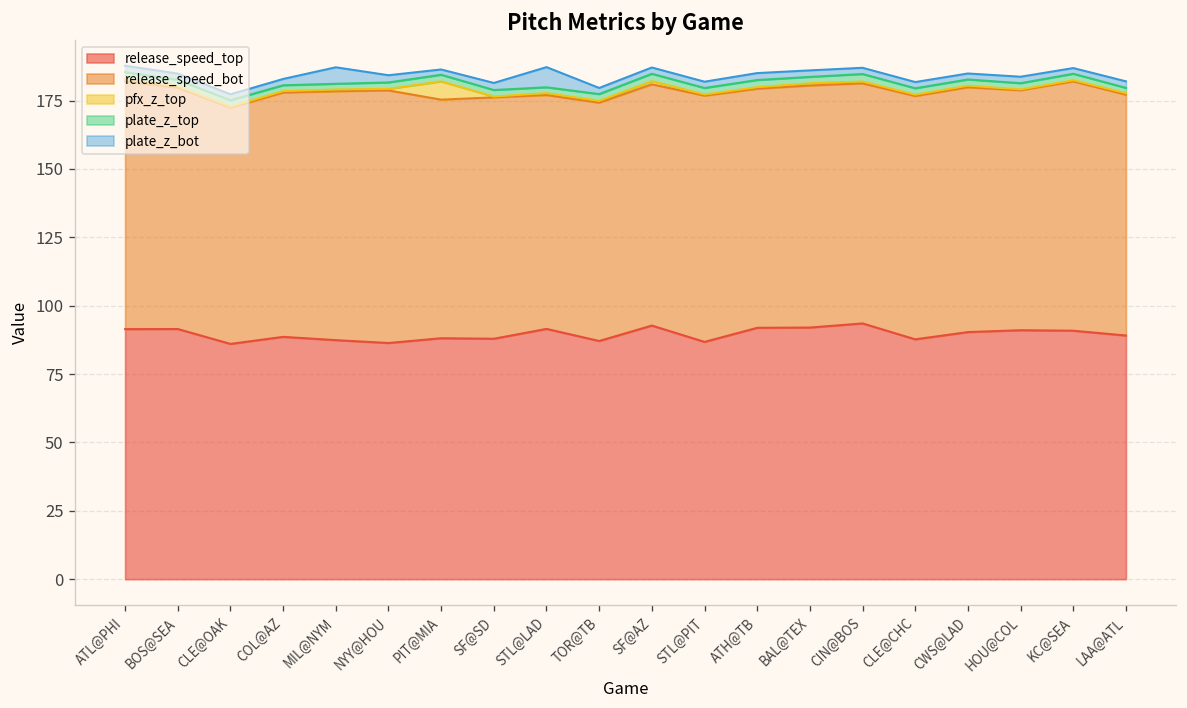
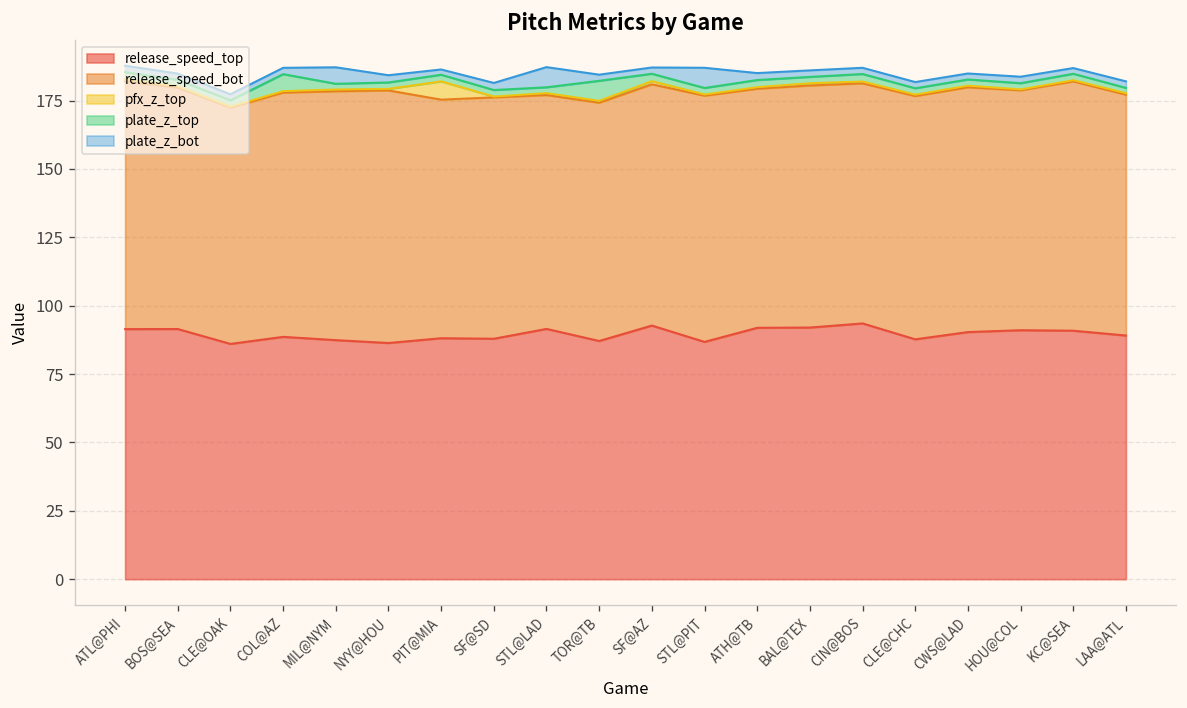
plate_z_top, COL@AZ: 2 -> 6
plate_z_top, TOR@TB: 2 -> 7
plate_z_bot, STL@PIT: 2 -> 7
